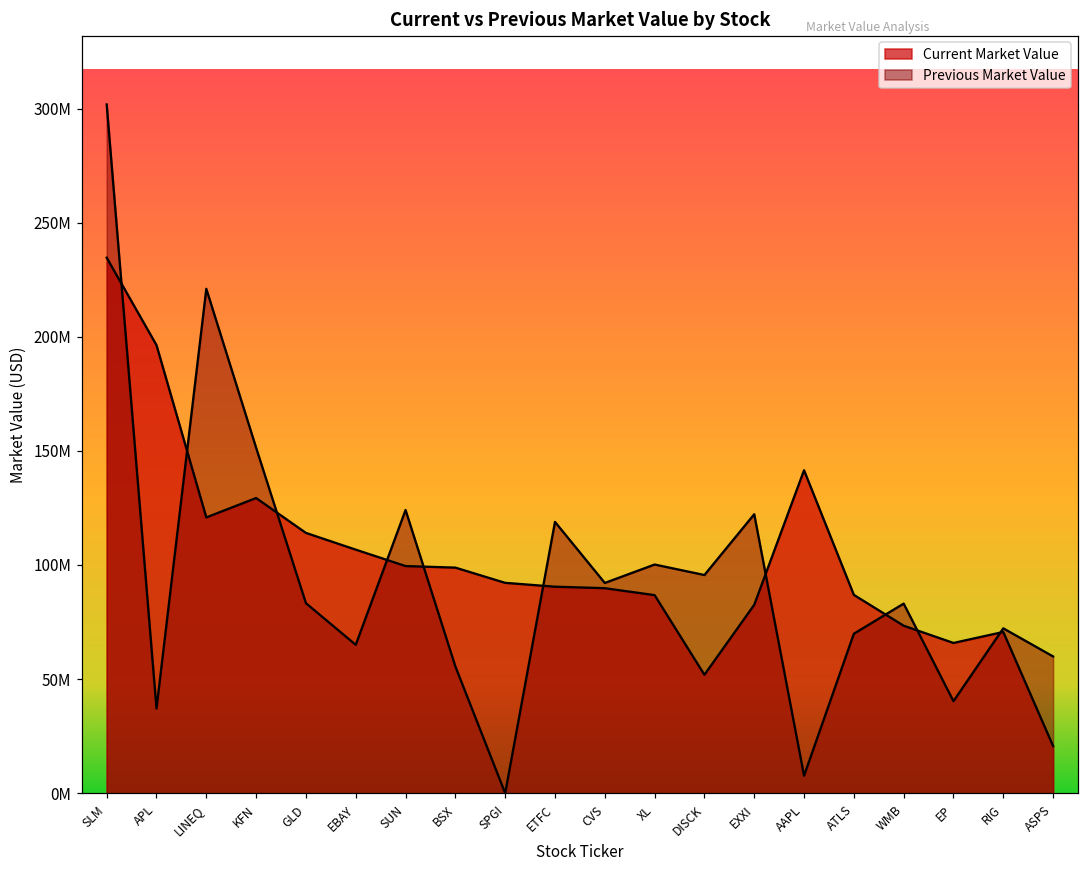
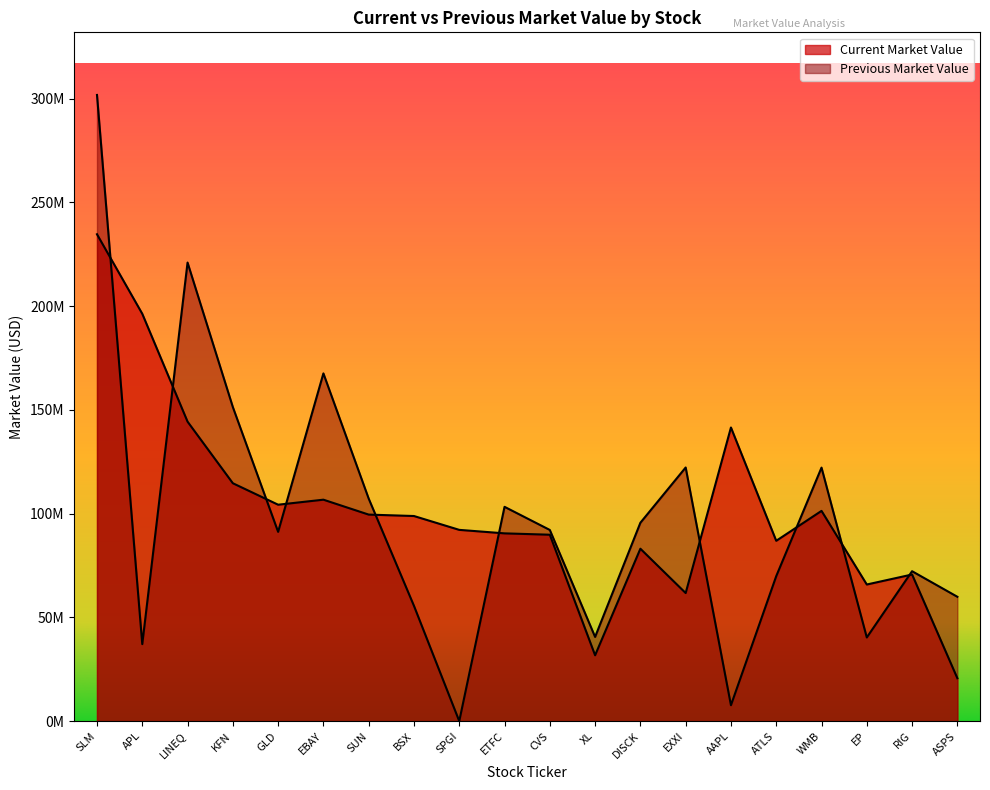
Current Market Value, LINEQ: 121000000 -> 144000000
Current Market Value, KFN: 129000000 -> 115000000
Current Market Value, GLD: 114000000 -> 104000000
Previous Market Value, GLD: 83000000 -> 91000000
Previous Market Value, EBAY: 65000000 -> 168000000
Previous Market Value, SUN: 124000000 -> 107000000
Previous Market Value, ETFC: 119000000 -> 103000000
Current Market Value, XL: 87000000 -> 32000000
Previous Market Value, XL: 100000000 -> 41000000
Current Market Value, DISCK: 52000000 -> 83000000
Current Market Value, EXXI: 83000000 -> 62000000
Current Market Value, WMB: 73000000 -> 101000000
Previous Market Value, WMB: 83000000 -> 122000000
